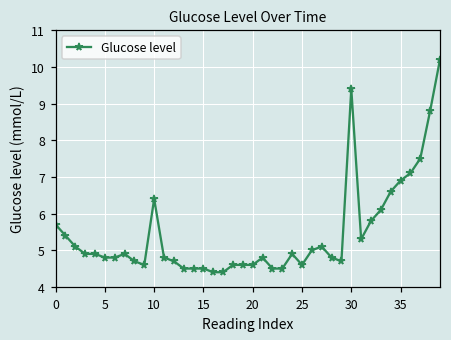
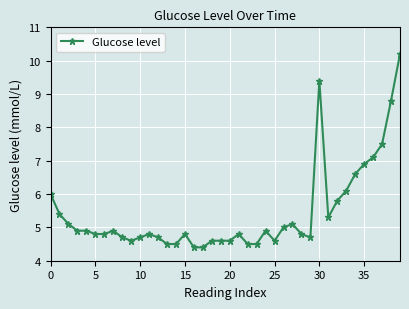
0: 5.7 -> 6.0
10: 6.4 -> 4.7
15: 4.5 -> 4.8
